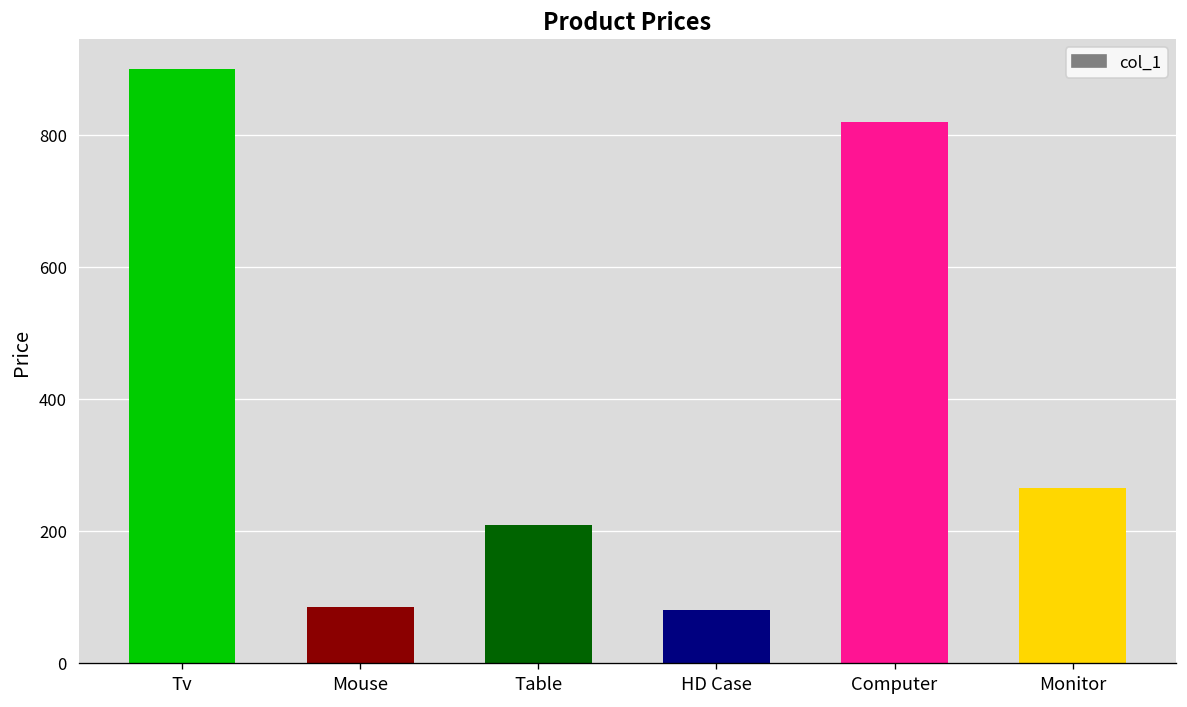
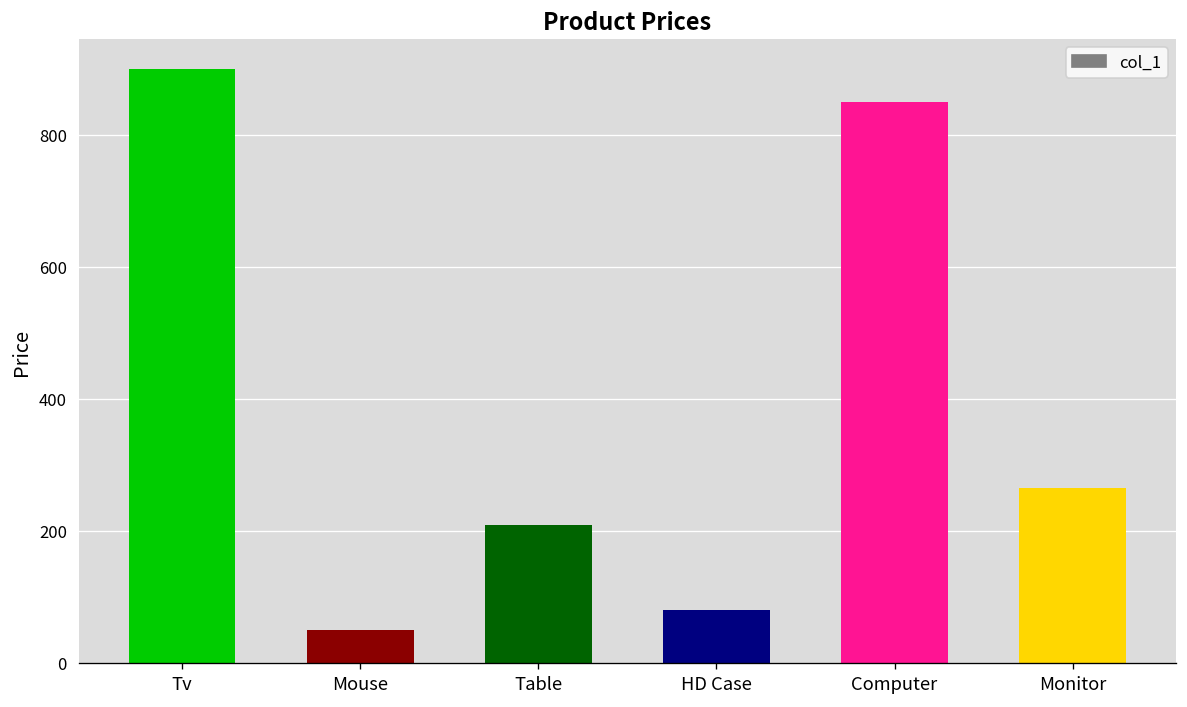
Mouse: 80 -> 50
Computer: 820 -> 850
